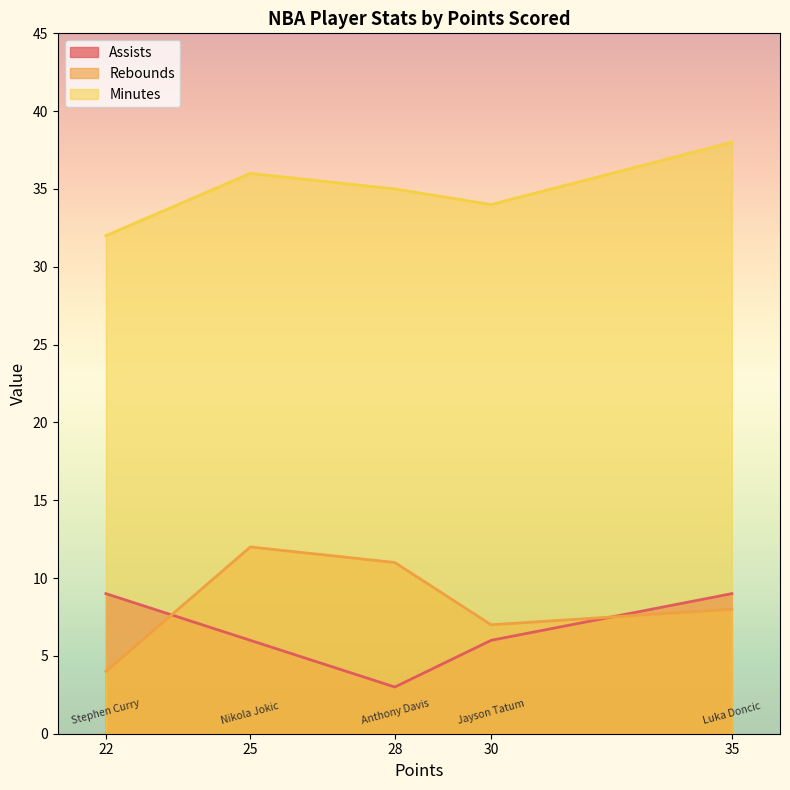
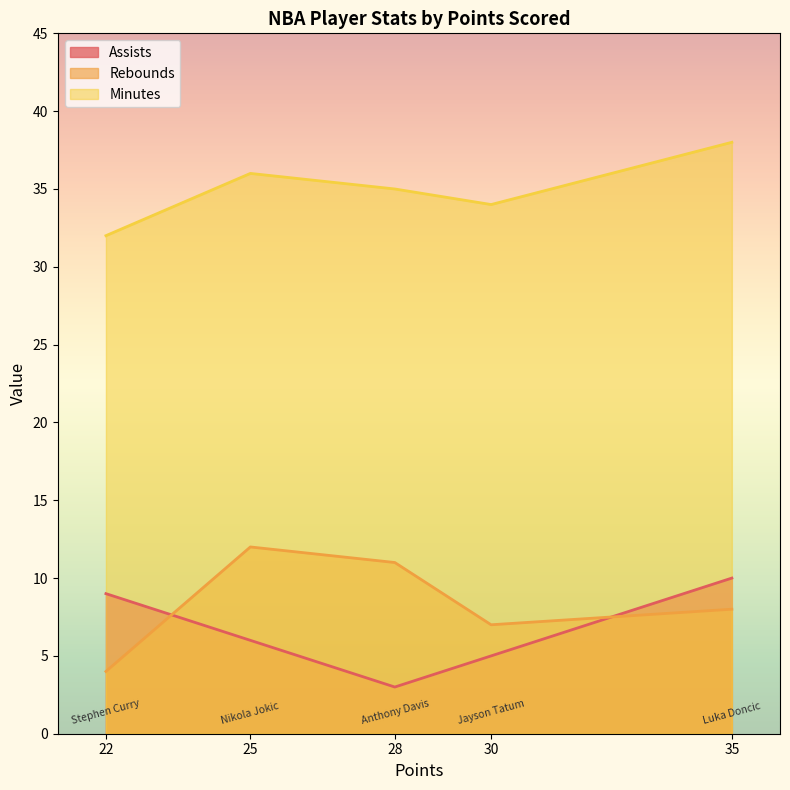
Assists, 30: 6 -> 5
Assists, 35: 9 -> 10
